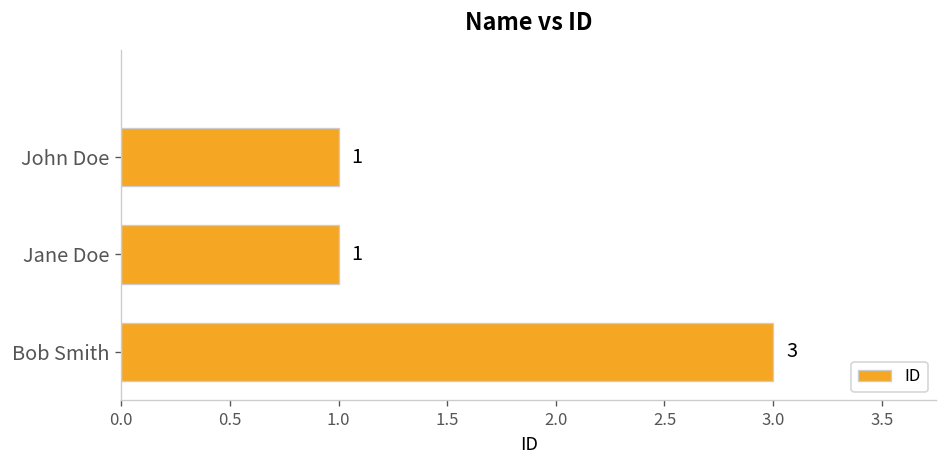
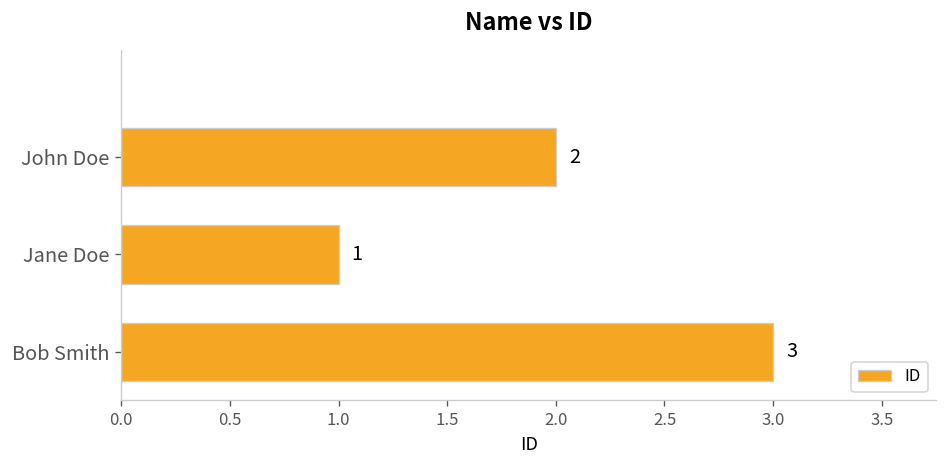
John Doe: 1 -> 2
